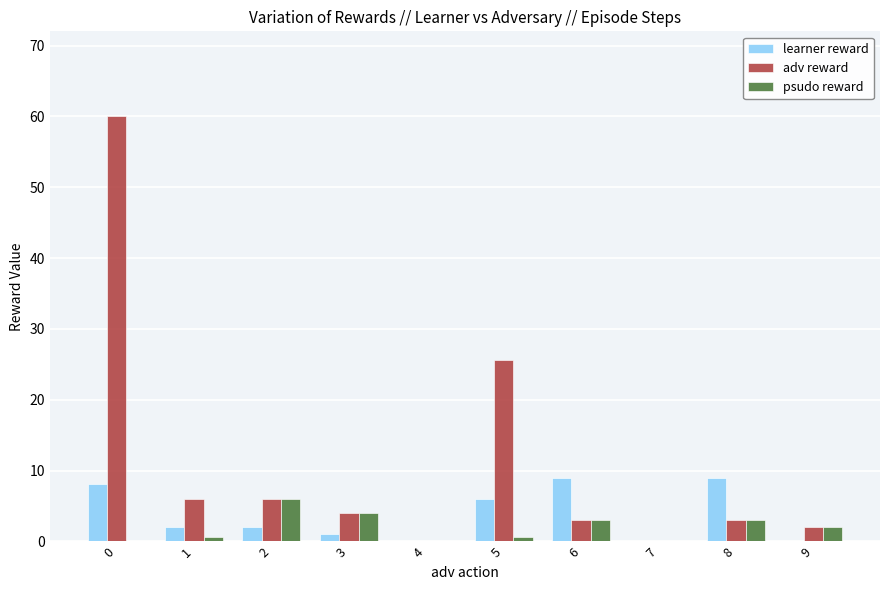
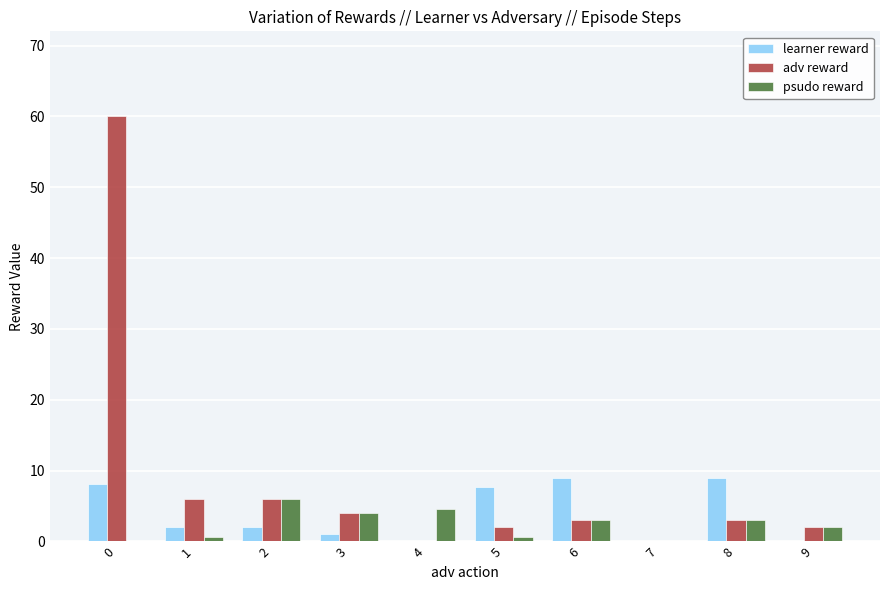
psudo reward, 4: 0 -> 5
learner reward, 5: 6 -> 8
adv reward, 5: 26 -> 2
